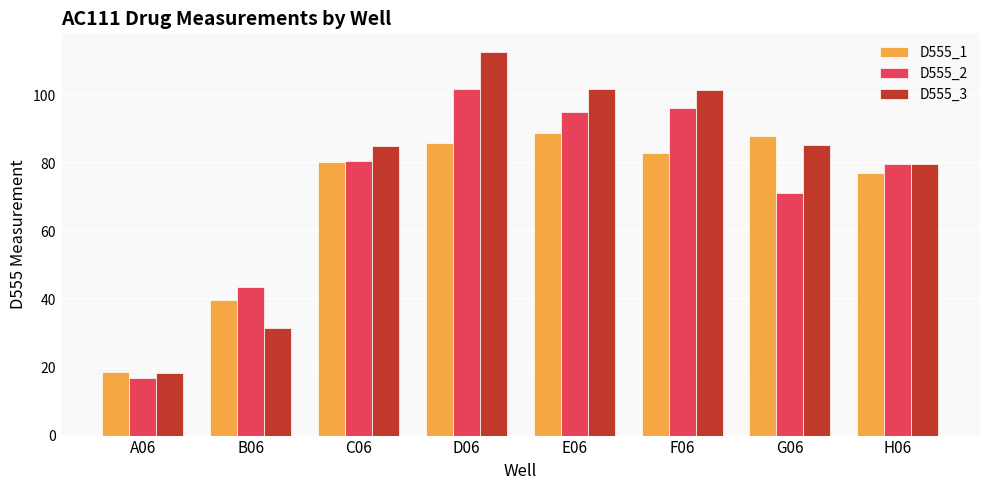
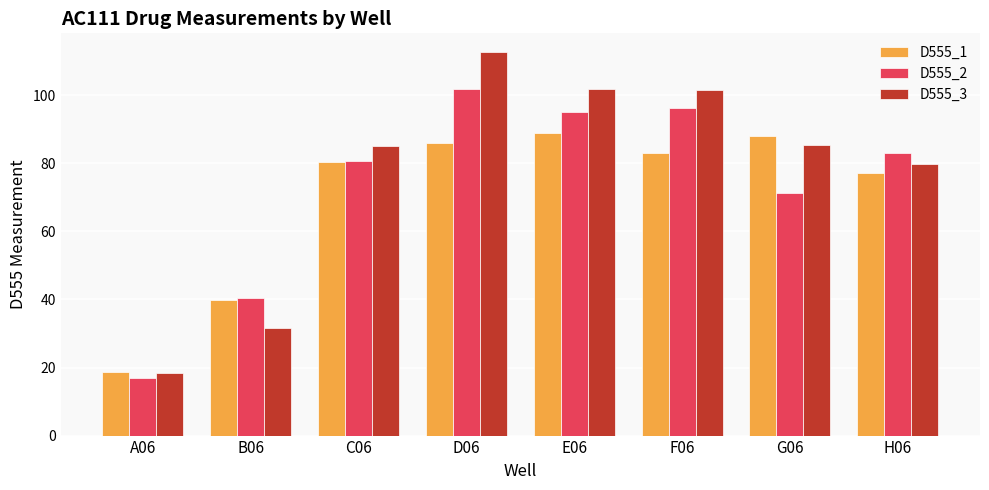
D555_2, B06: 44 -> 40
D555_2, H06: 80 -> 83
